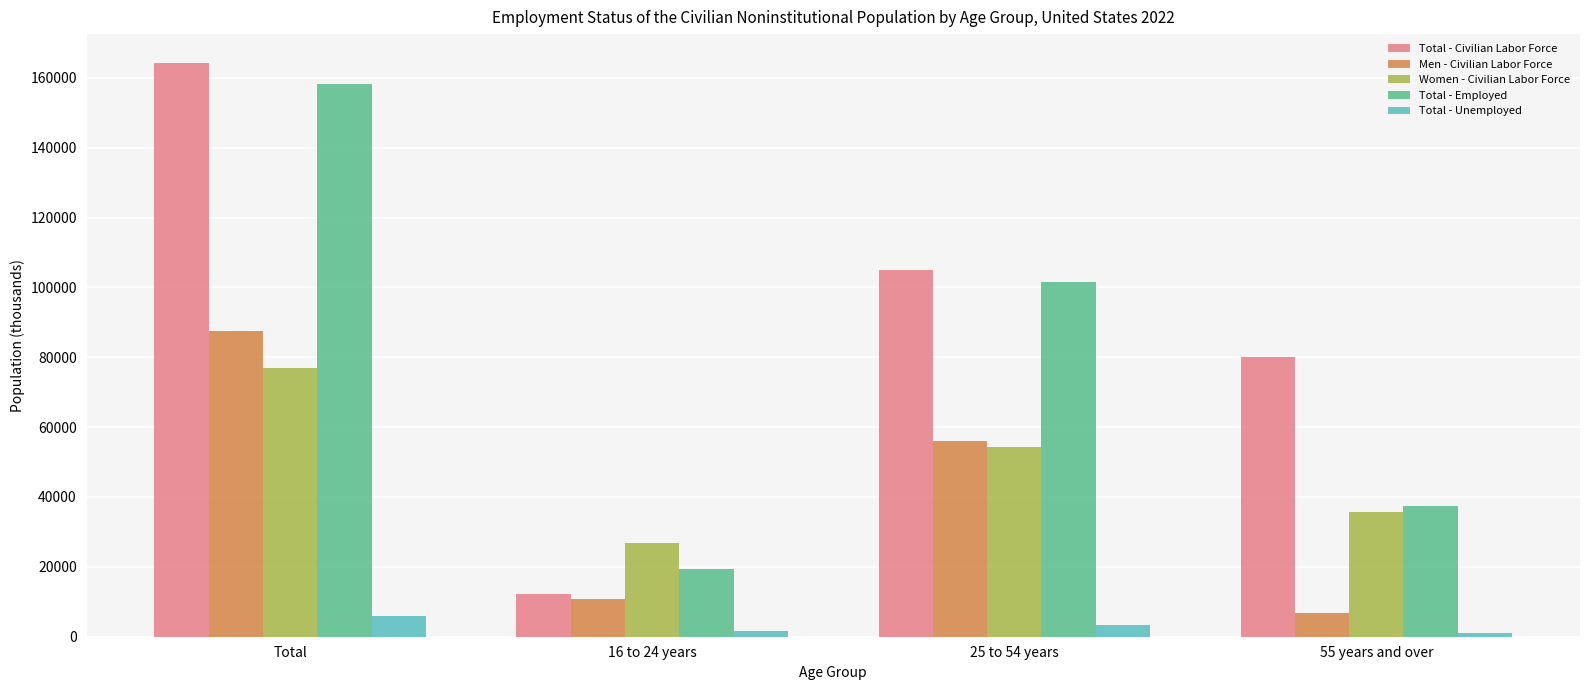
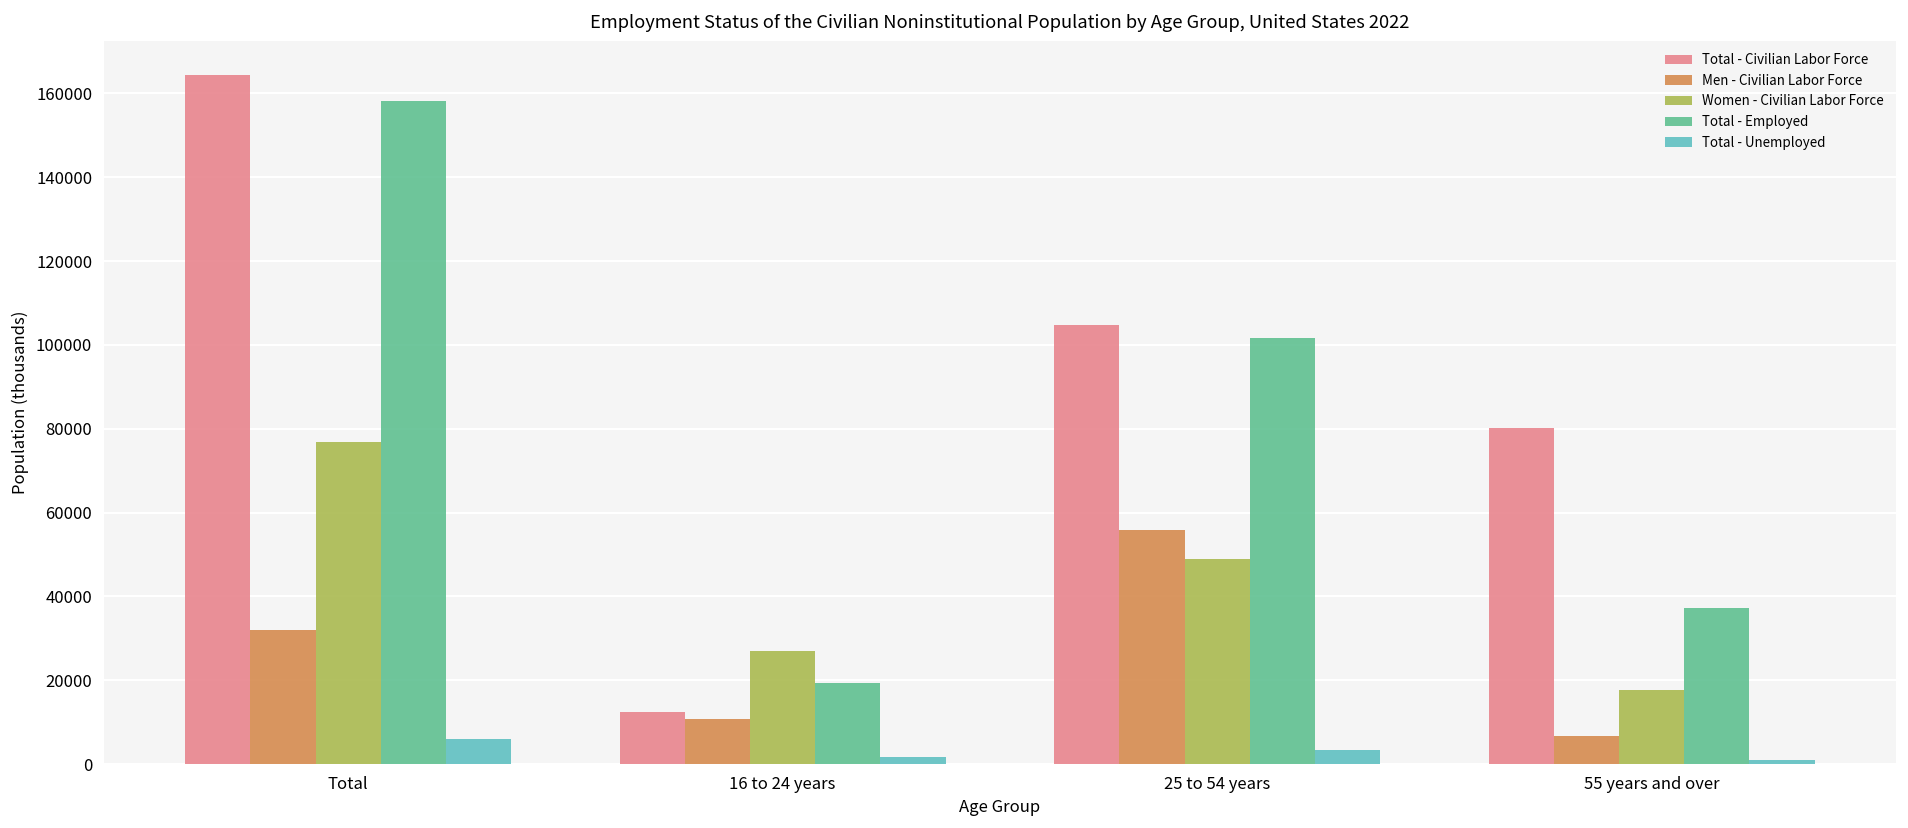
Men - Civilian Labor Force, Total: 87000 -> 32000
Women - Civilian Labor Force, 25 to 54 years: 54000 -> 49000
Women - Civilian Labor Force, 55 years and over: 36000 -> 18000
